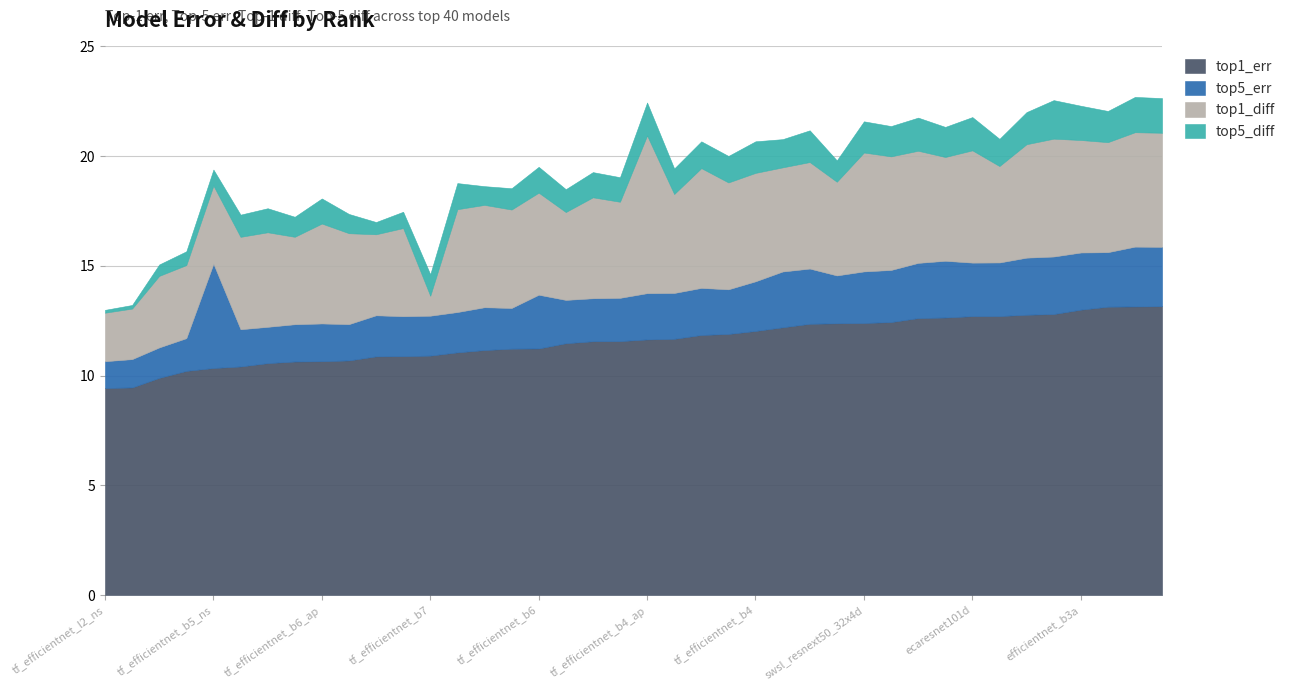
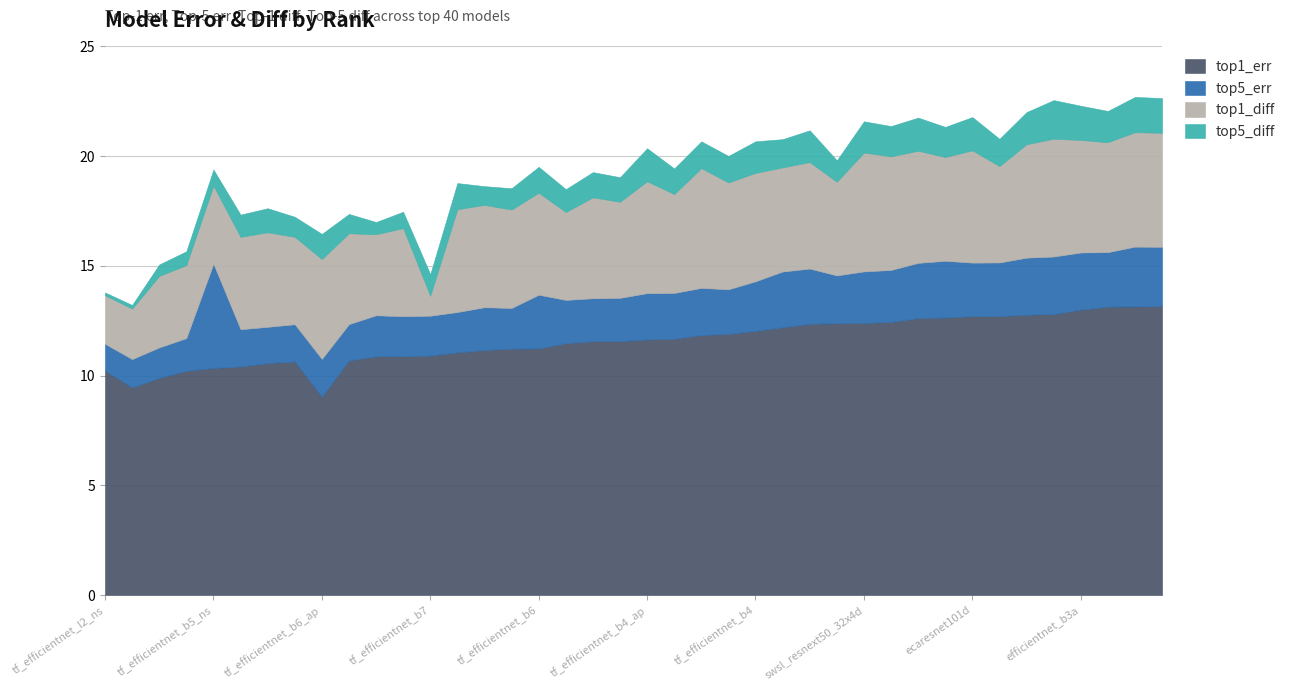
top1_err, tf_efficientnet_l2_ns: 9.4 -> 10.2
top1_err, tf_efficientnet_b6_ap: 10.7 -> 9.0
top1_diff, tf_efficientnet_b4_ap: 7.2 -> 5.1
